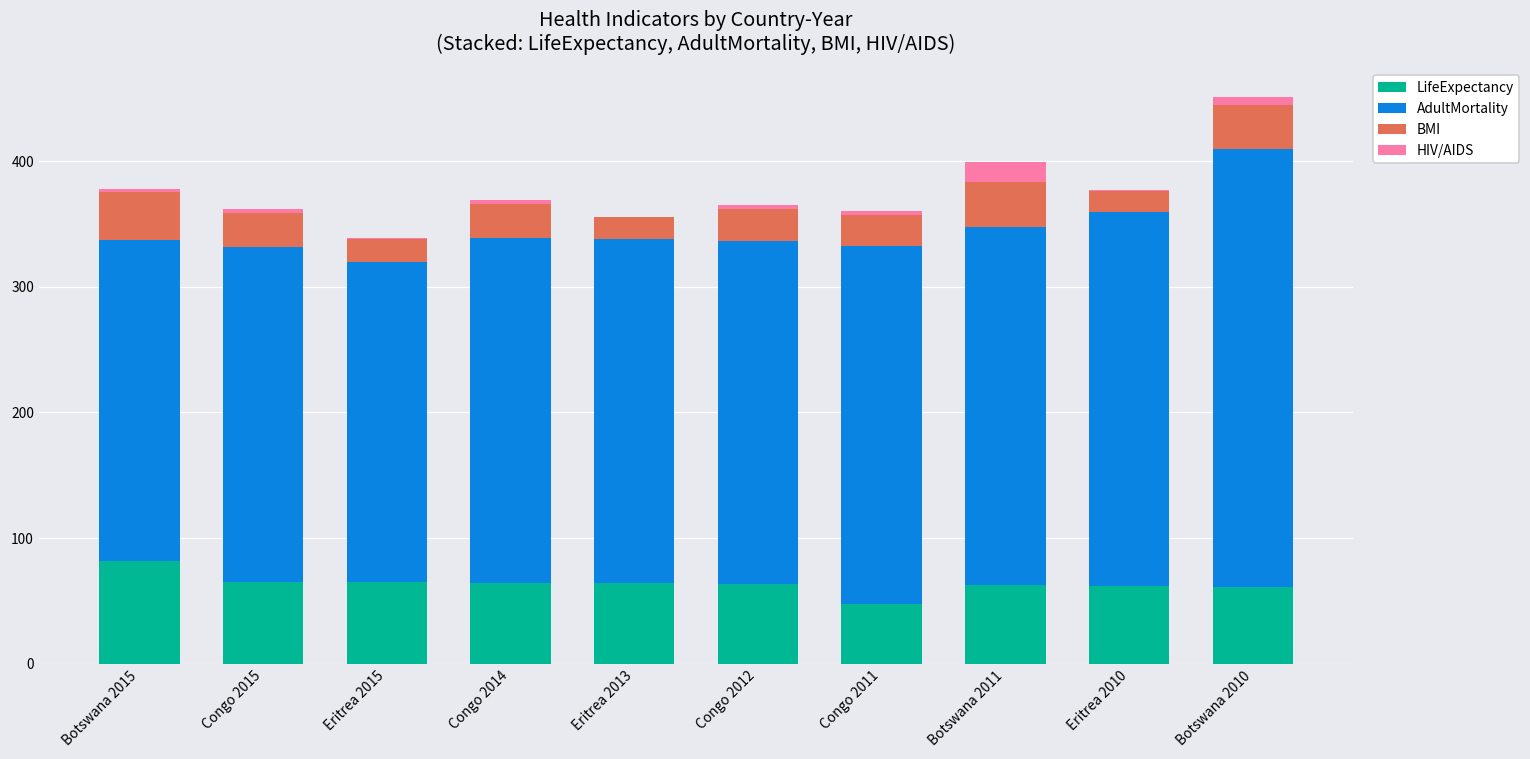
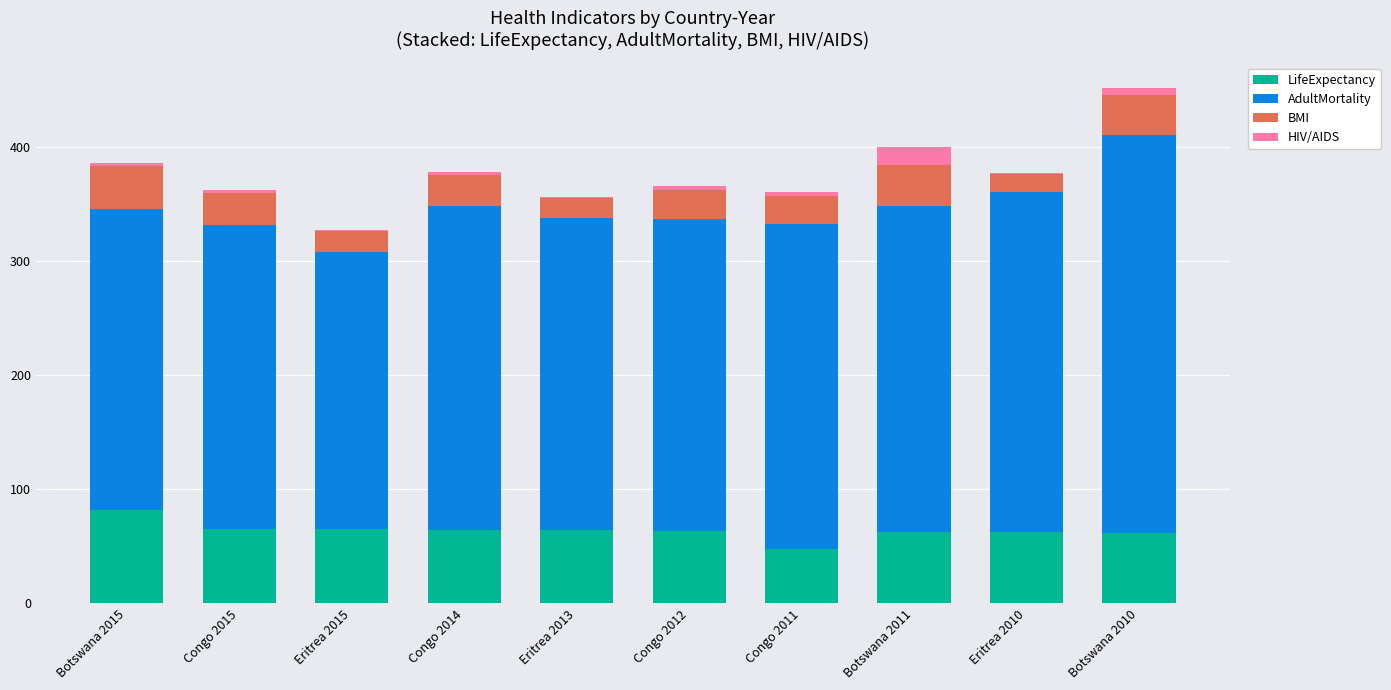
AdultMortality, Botswana 2015: 256 -> 264
AdultMortality, Eritrea 2015: 255 -> 243
AdultMortality, Congo 2014: 275 -> 284
